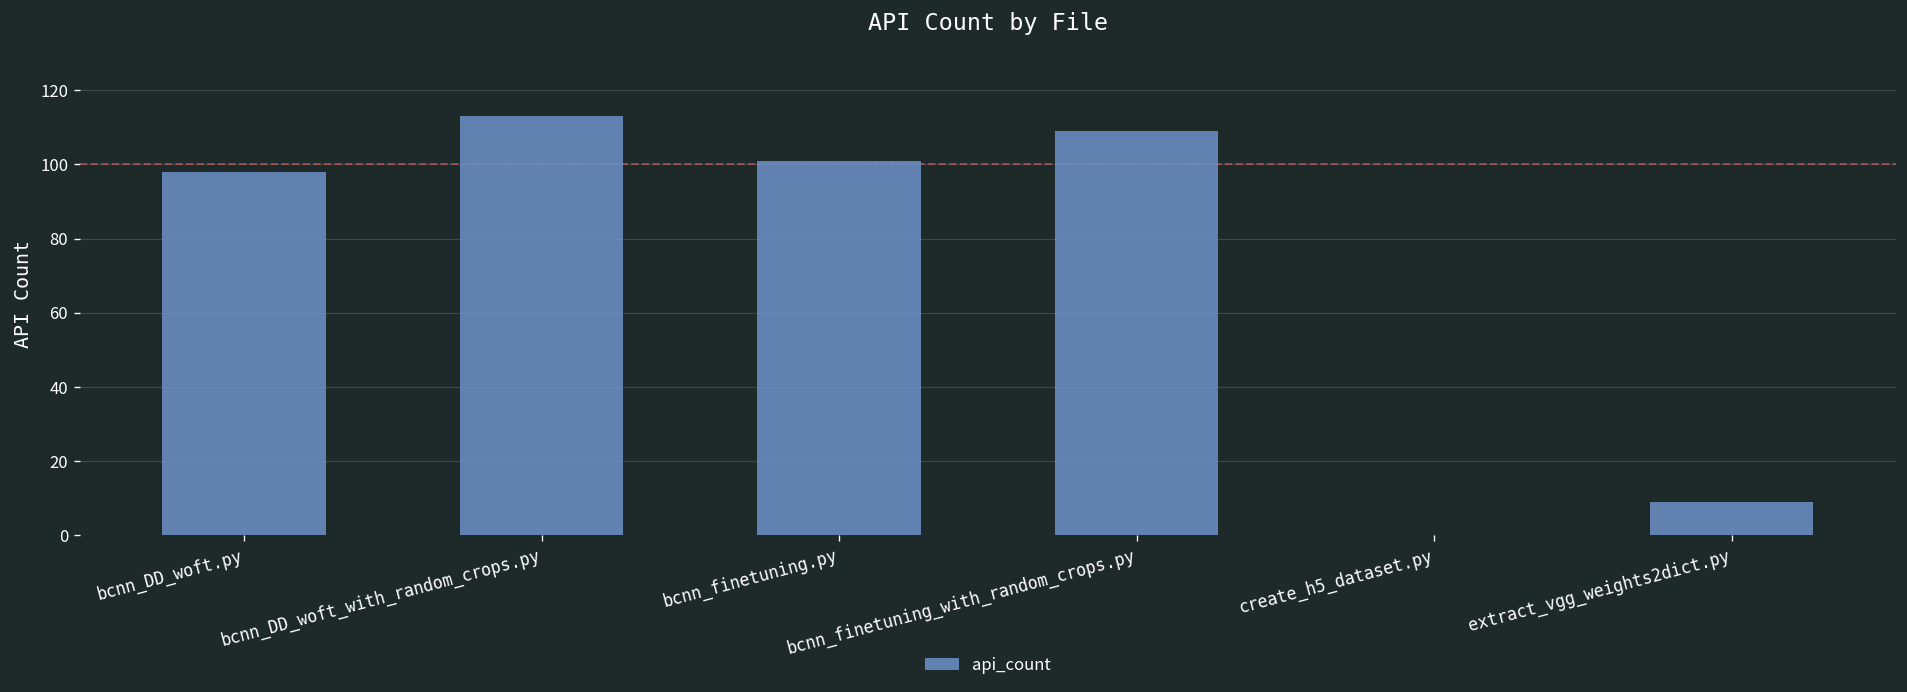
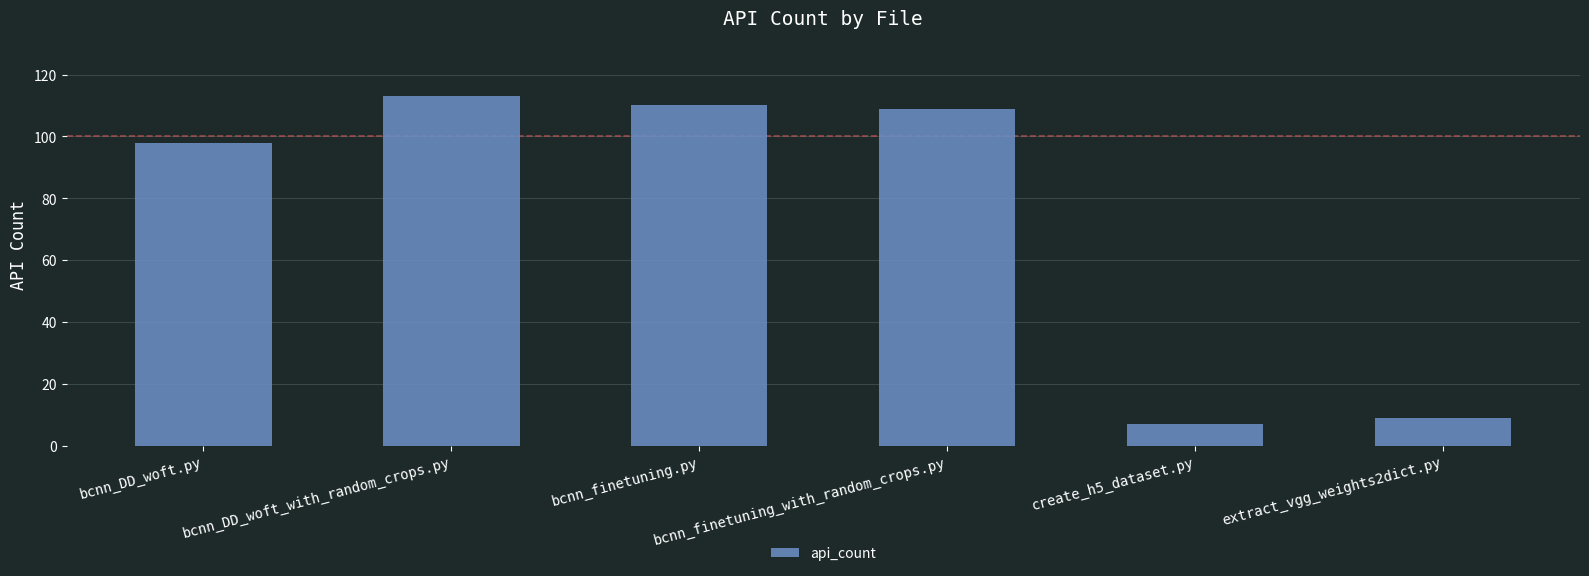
bcnn_finetuning.py: 101 -> 110
create_h5_dataset.py: 0 -> 7
